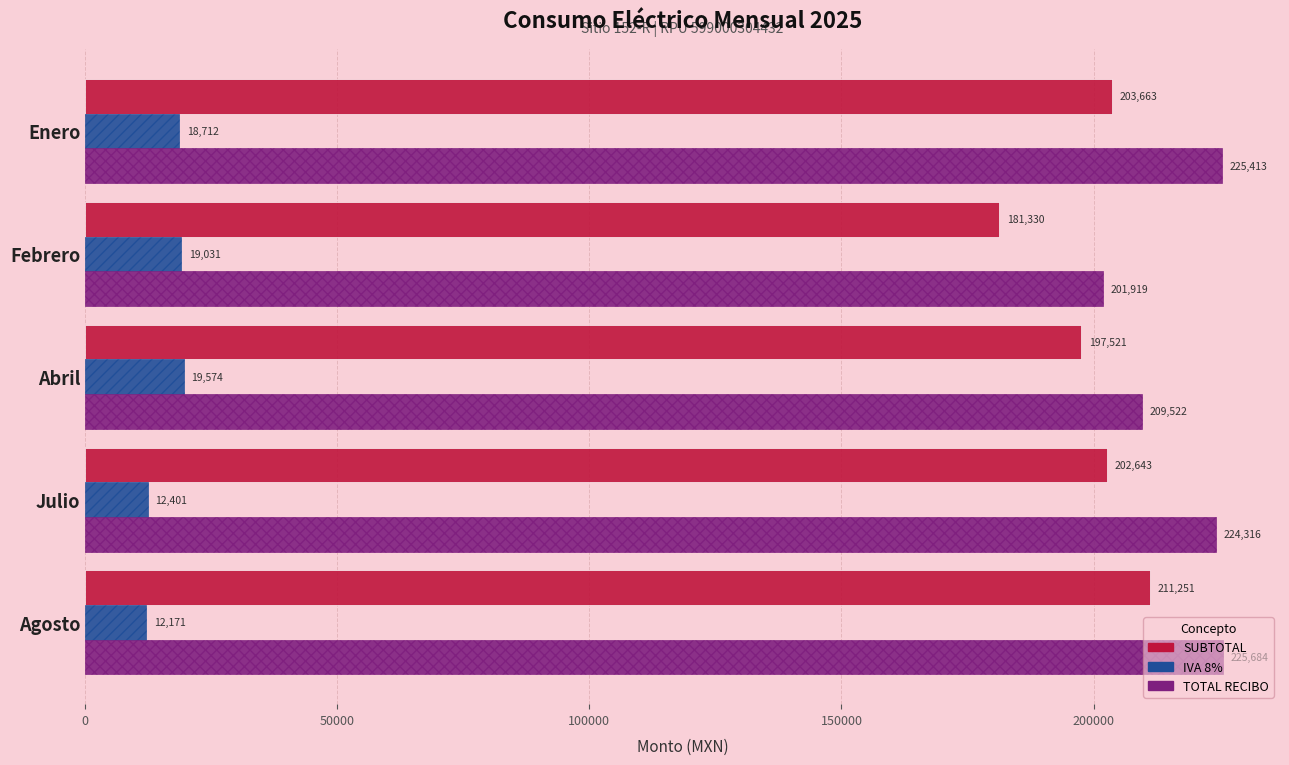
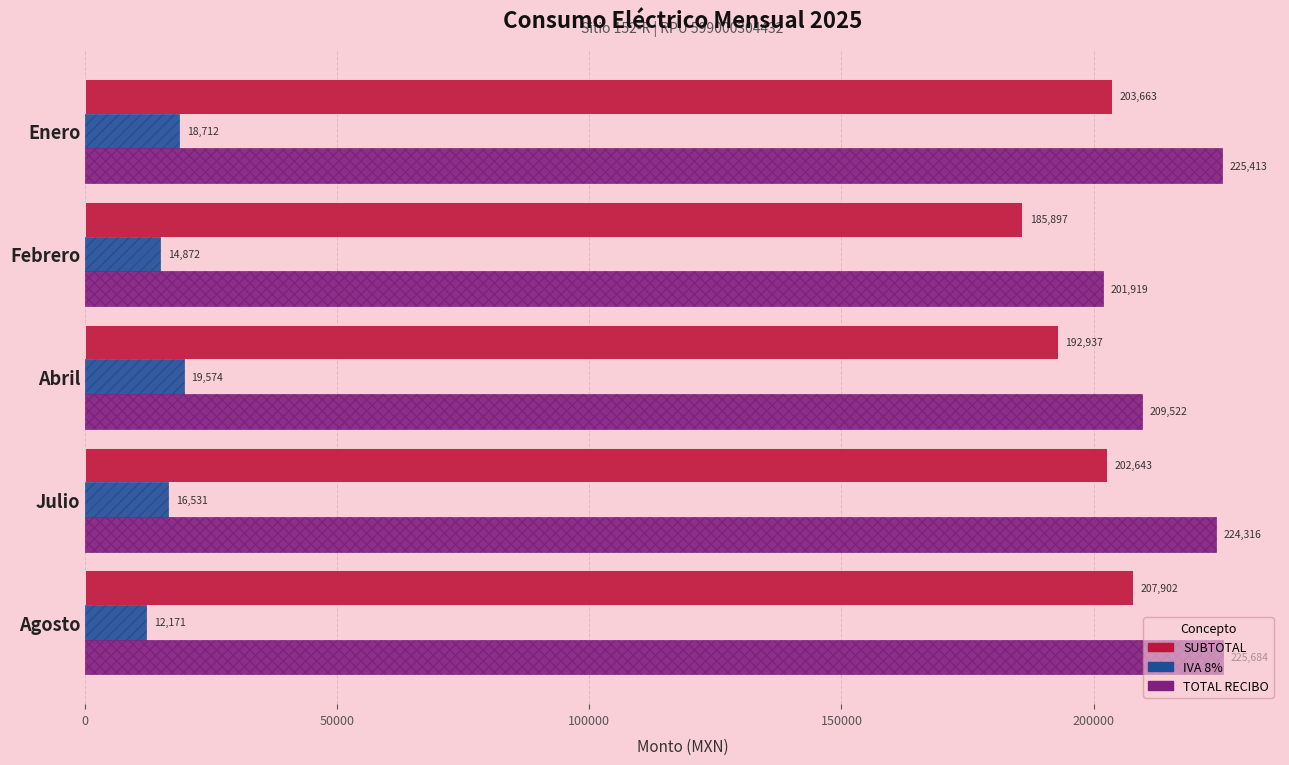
SUBTOTAL, Febrero: 181,330 -> 185,897
IVA 8%, Febrero: 19,031 -> 14,872
SUBTOTAL, Abril: 197,521 -> 192,937
IVA 8%, Julio: 12,401 -> 16,531
SUBTOTAL, Agosto: 211,251 -> 207,902
